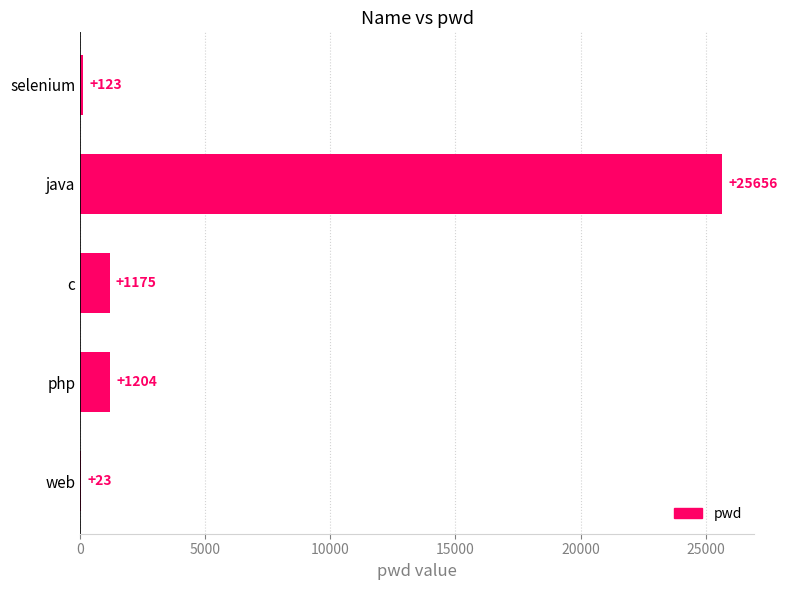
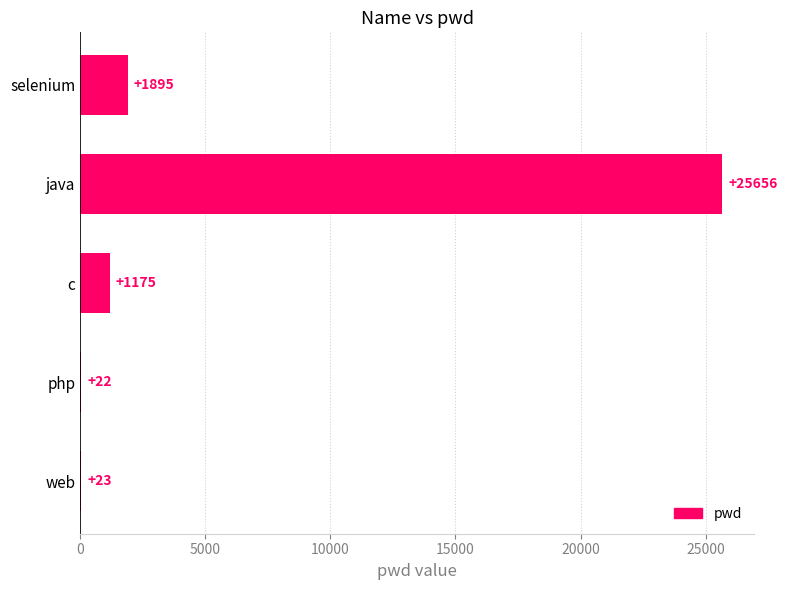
selenium: +123 -> +1895
php: +1204 -> +22
